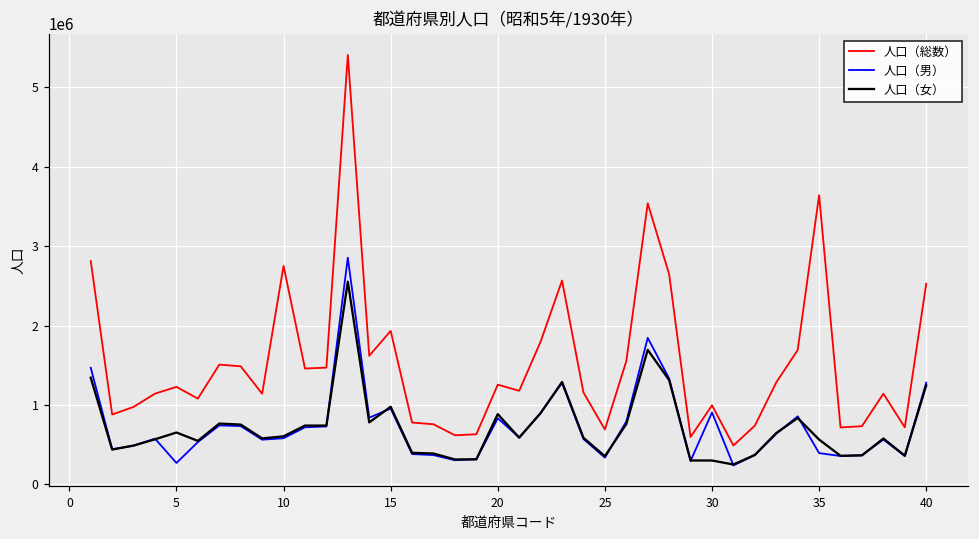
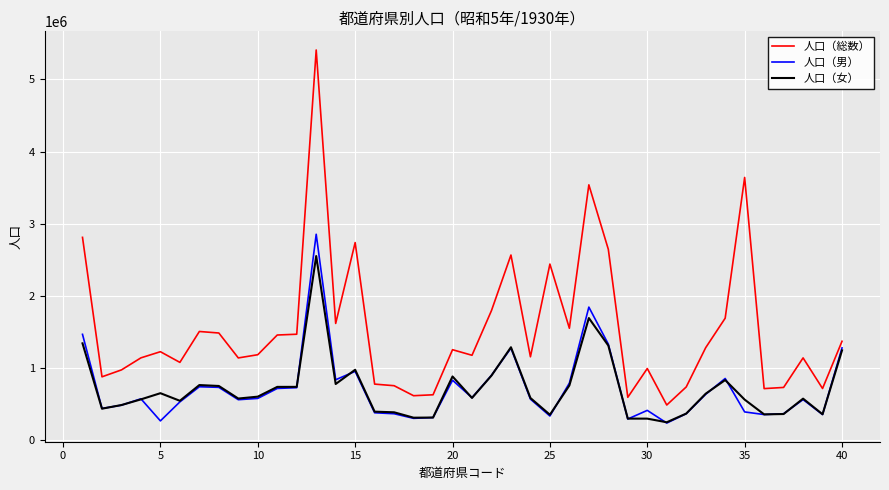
人口（総数）, 10: 2800000 -> 1200000
人口（総数）, 15: 1900000 -> 2700000
人口（総数）, 25: 700000 -> 2400000
人口（男）, 30: 900000 -> 400000
人口（総数）, 40: 2500000 -> 1400000
